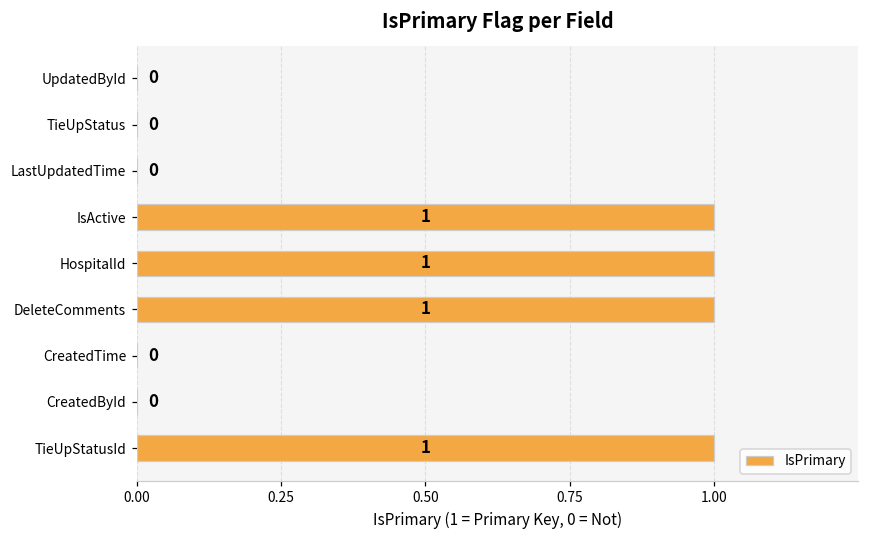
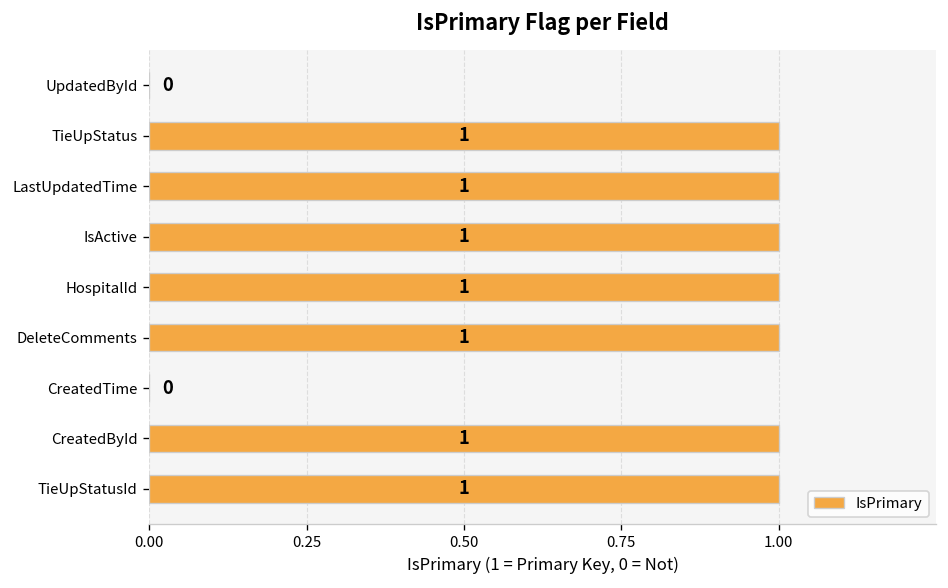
TieUpStatus: 0 -> 1
LastUpdatedTime: 0 -> 1
CreatedById: 0 -> 1
